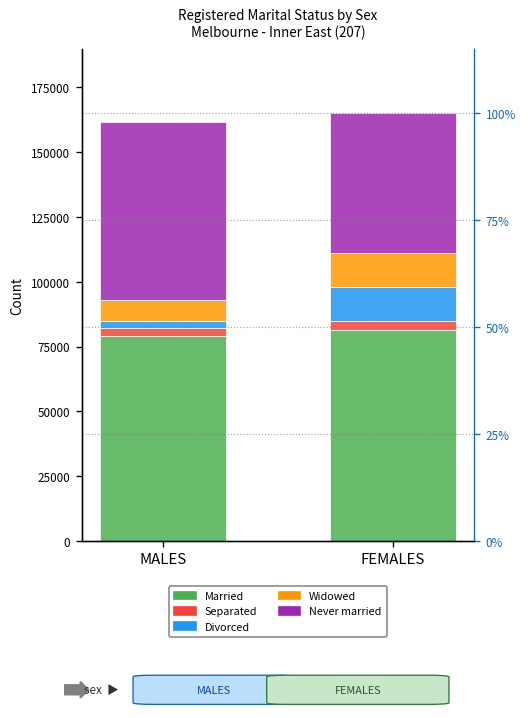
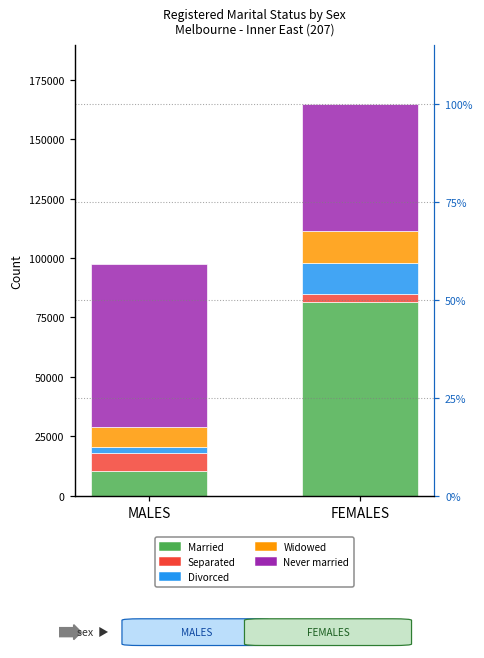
Married, MALES: 79000 -> 10000
Separated, MALES: 3000 -> 7000
